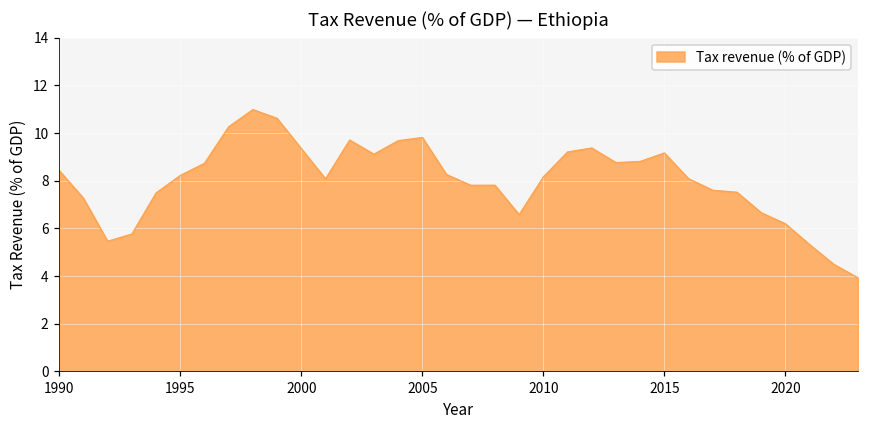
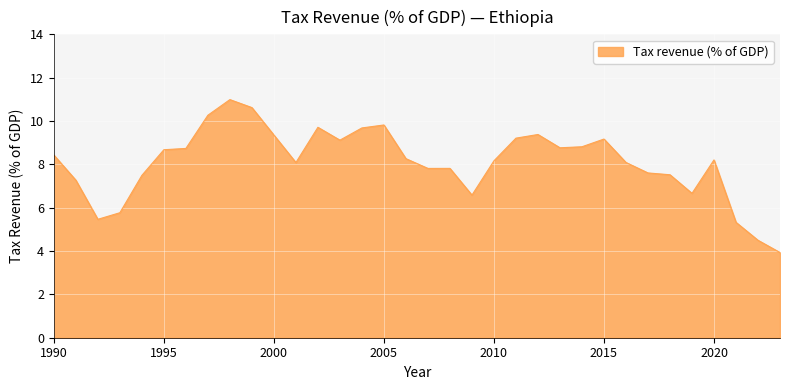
1995: 8.2 -> 8.7
2020: 6.2 -> 8.2
